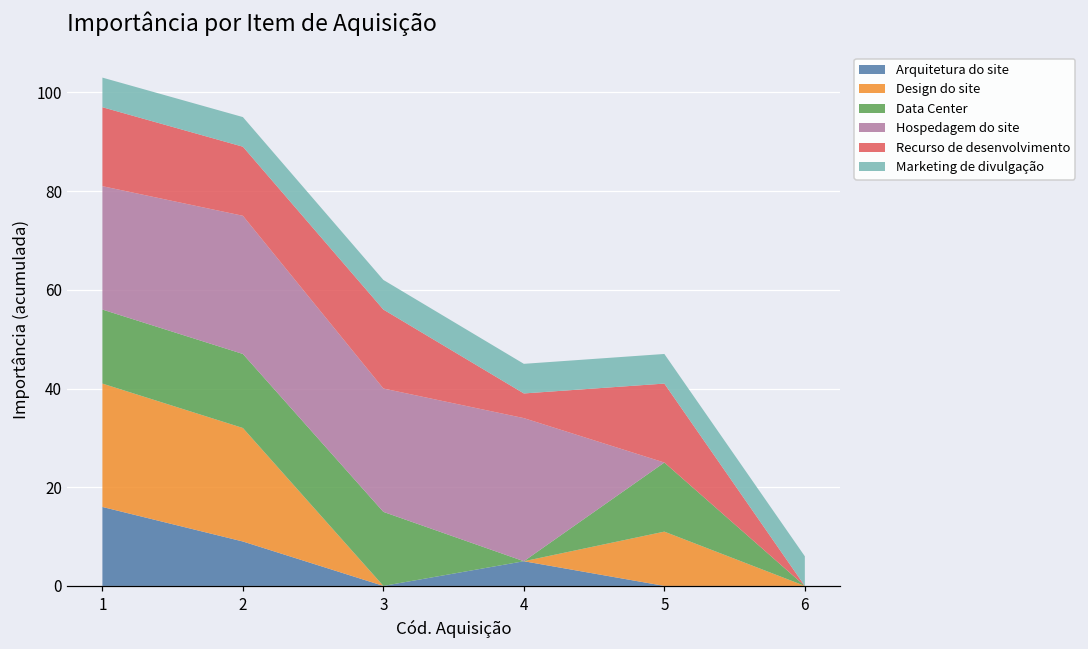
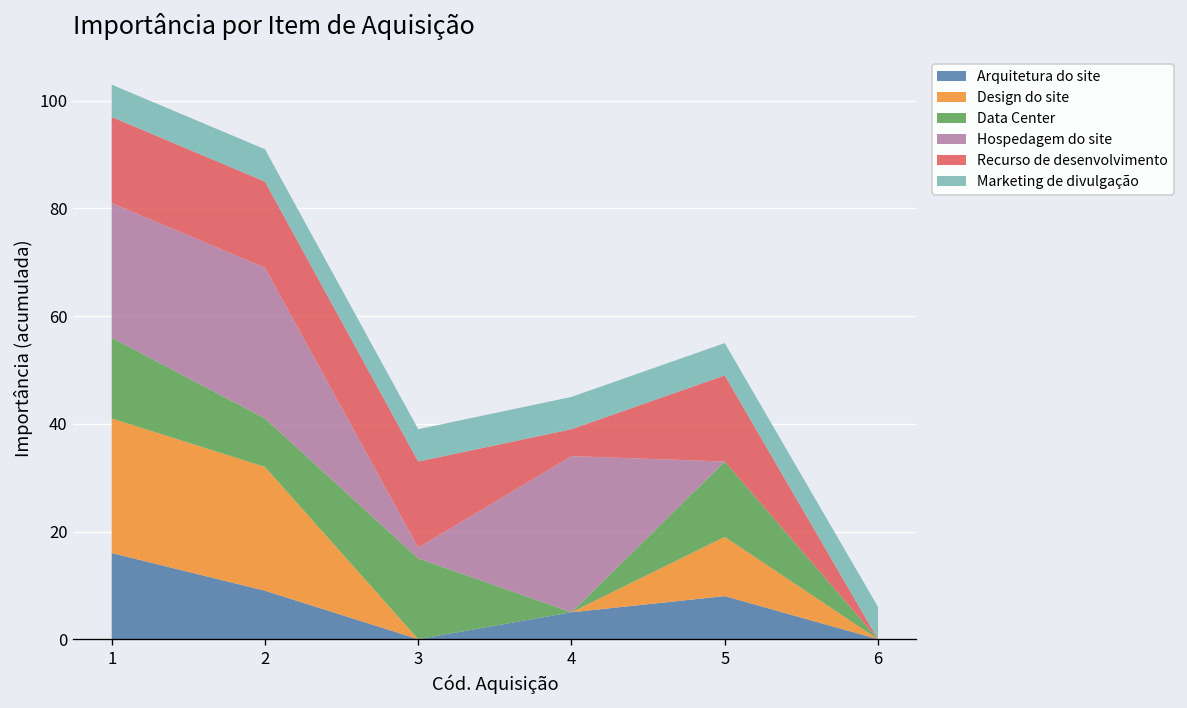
Data Center, 2: 15 -> 9
Recurso de desenvolvimento, 2: 14 -> 16
Hospedagem do site, 3: 25 -> 2
Arquitetura do site, 5: 0 -> 8
